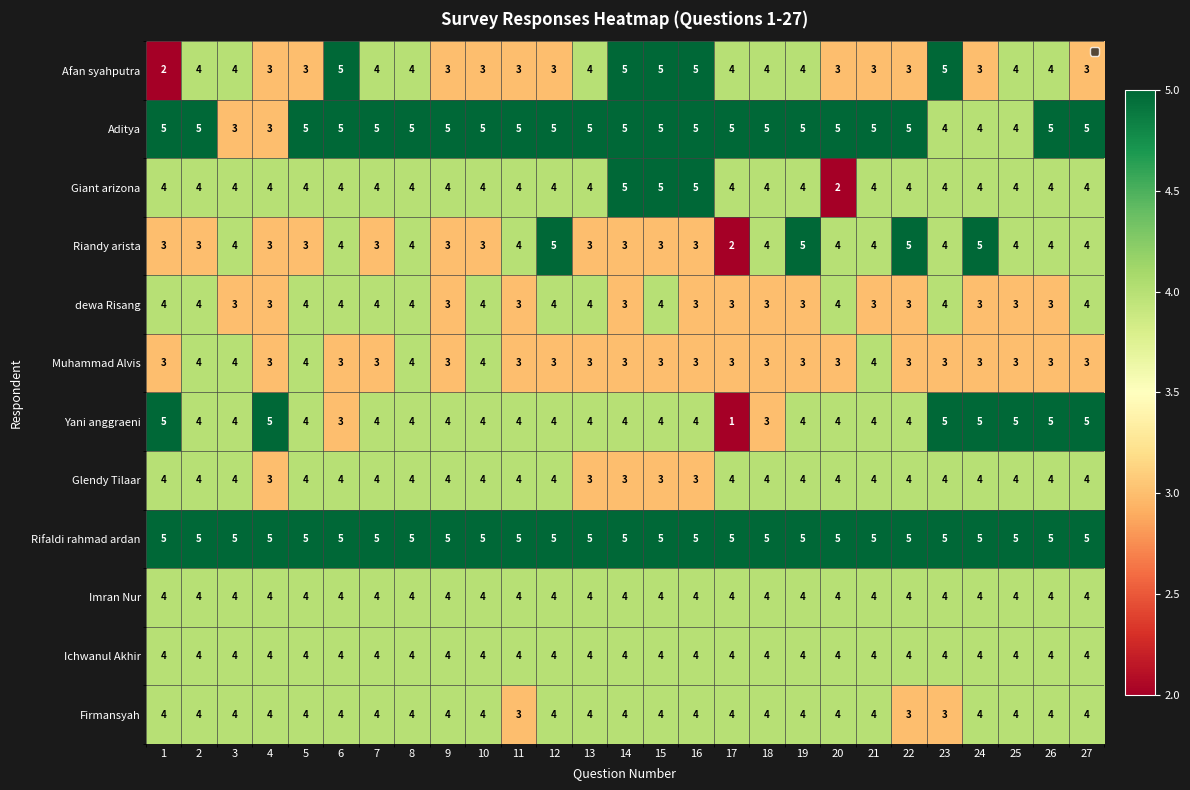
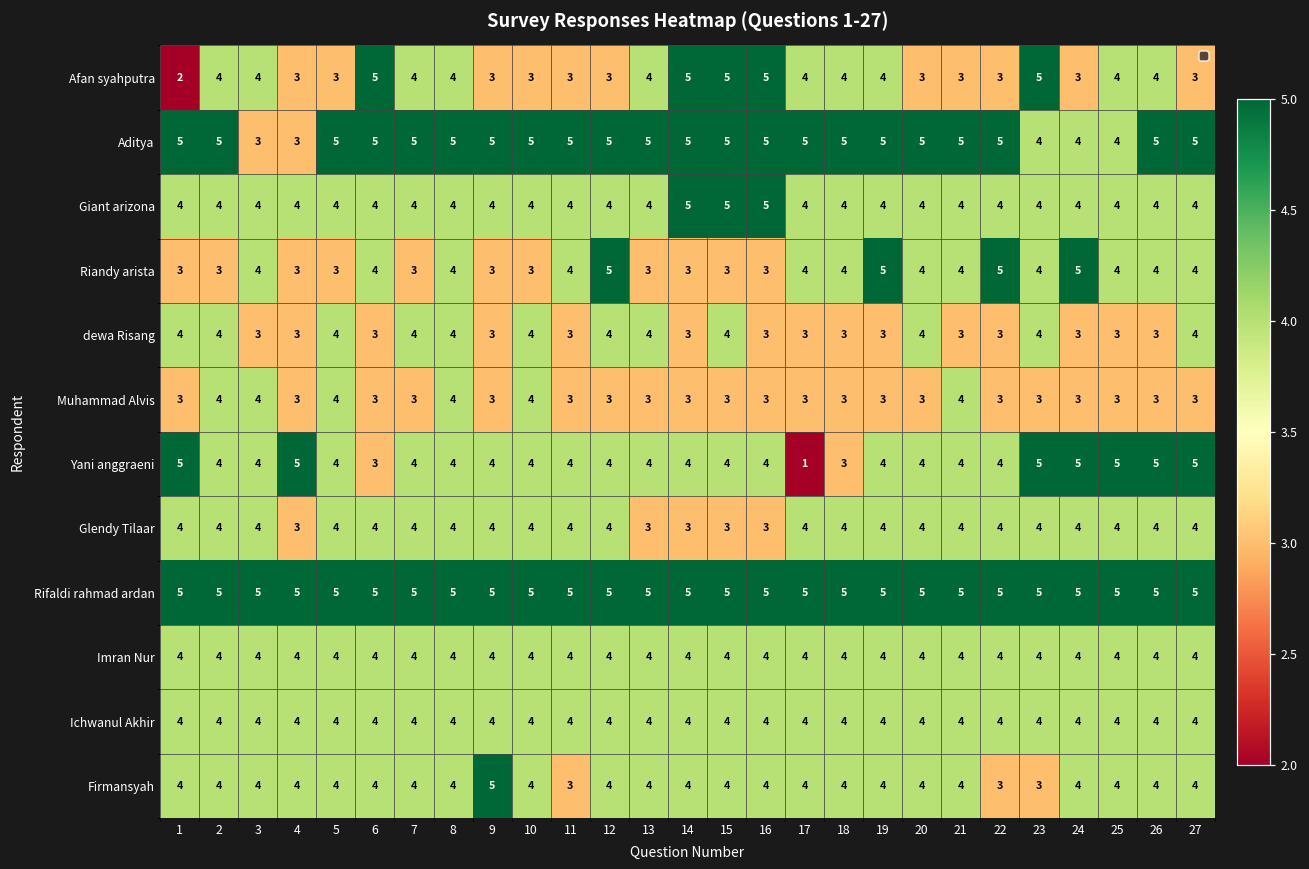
Giant arizona, 20: 2 -> 4
Riandy arista, 17: 2 -> 4
dewa Risang, 6: 4 -> 3
Firmansyah, 9: 4 -> 5
